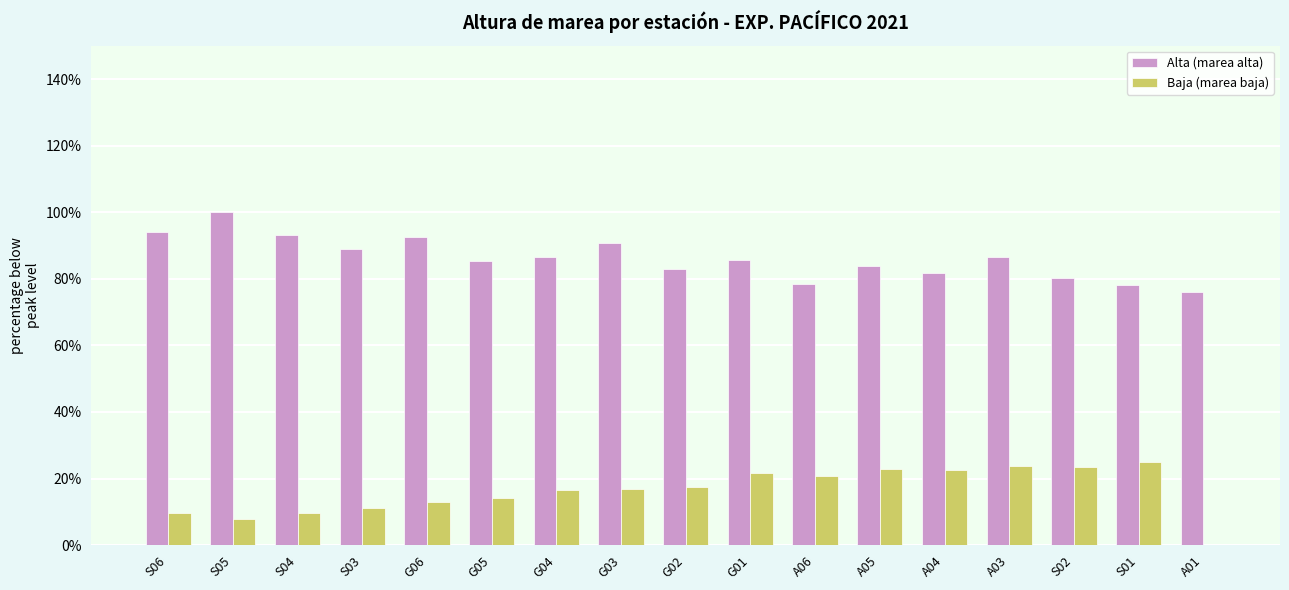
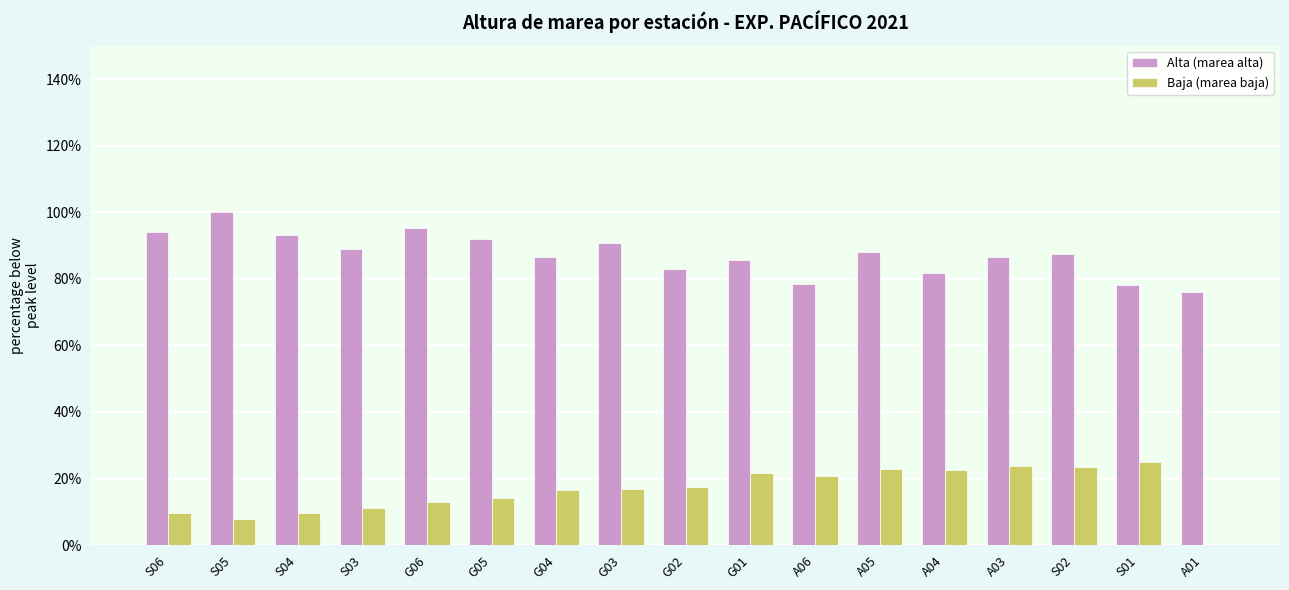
Alta (marea alta), G06: 92% -> 95%
Alta (marea alta), G05: 85% -> 92%
Alta (marea alta), A05: 84% -> 88%
Alta (marea alta), S02: 80% -> 87%
